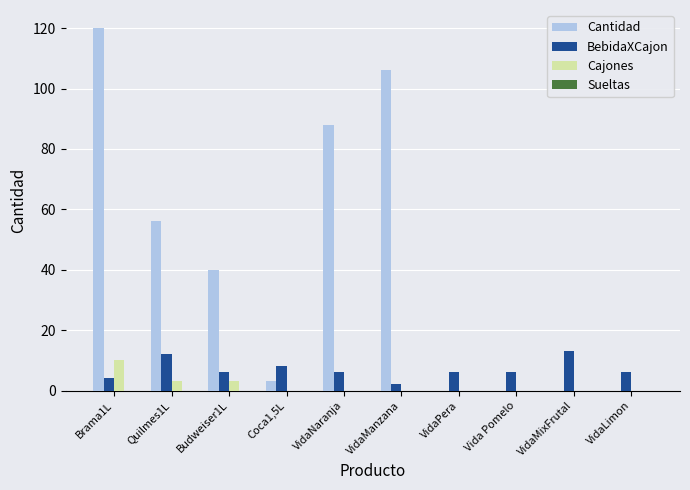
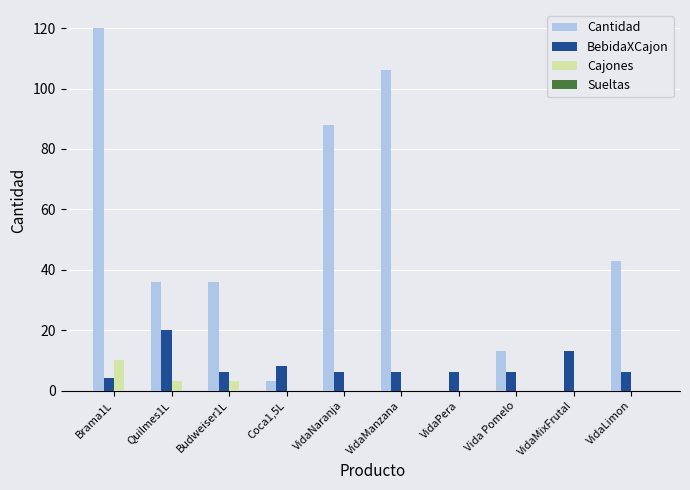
Cantidad, Quilmes1L: 56 -> 36
BebidaXCajon, Quilmes1L: 12 -> 20
Cantidad, Budweiser1L: 40 -> 36
BebidaXCajon, VidaManzana: 2 -> 6
Cantidad, Vida Pomelo: 0 -> 13
Cantidad, VidaLimon: 0 -> 43
